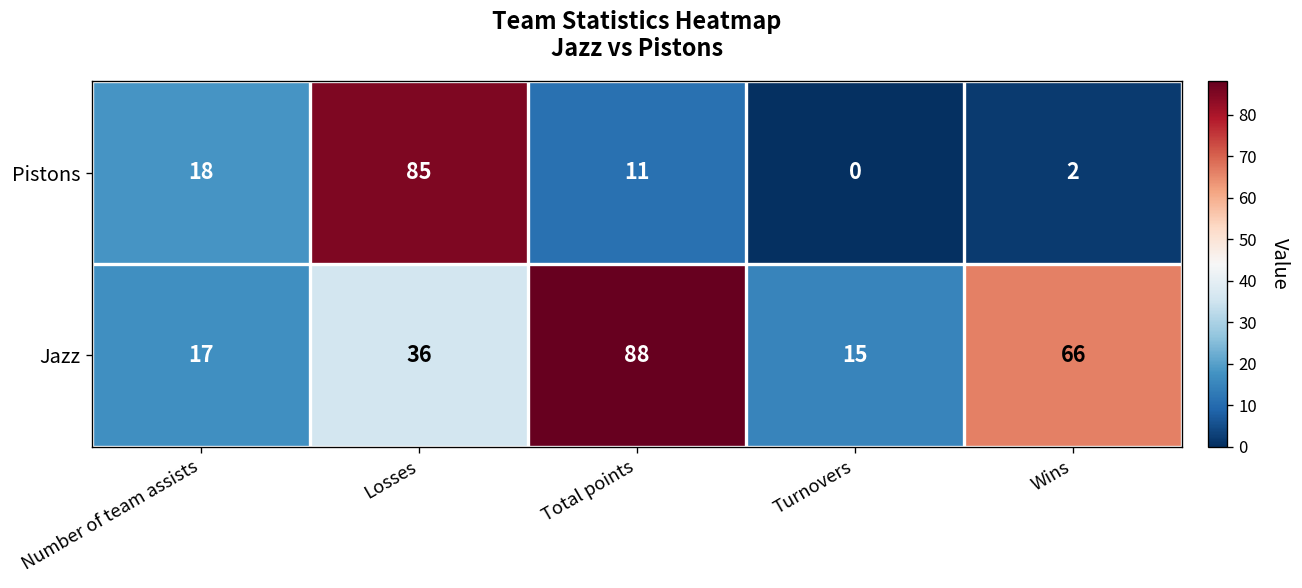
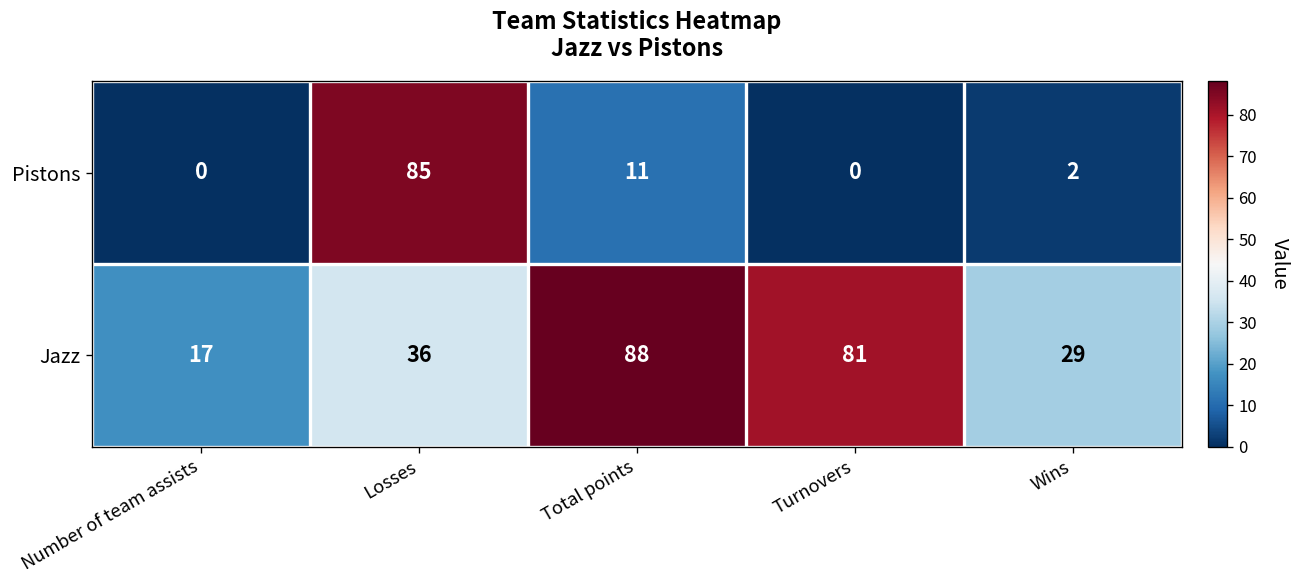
Pistons, Number of team assists: 18 -> 0
Jazz, Turnovers: 15 -> 81
Jazz, Wins: 66 -> 29
